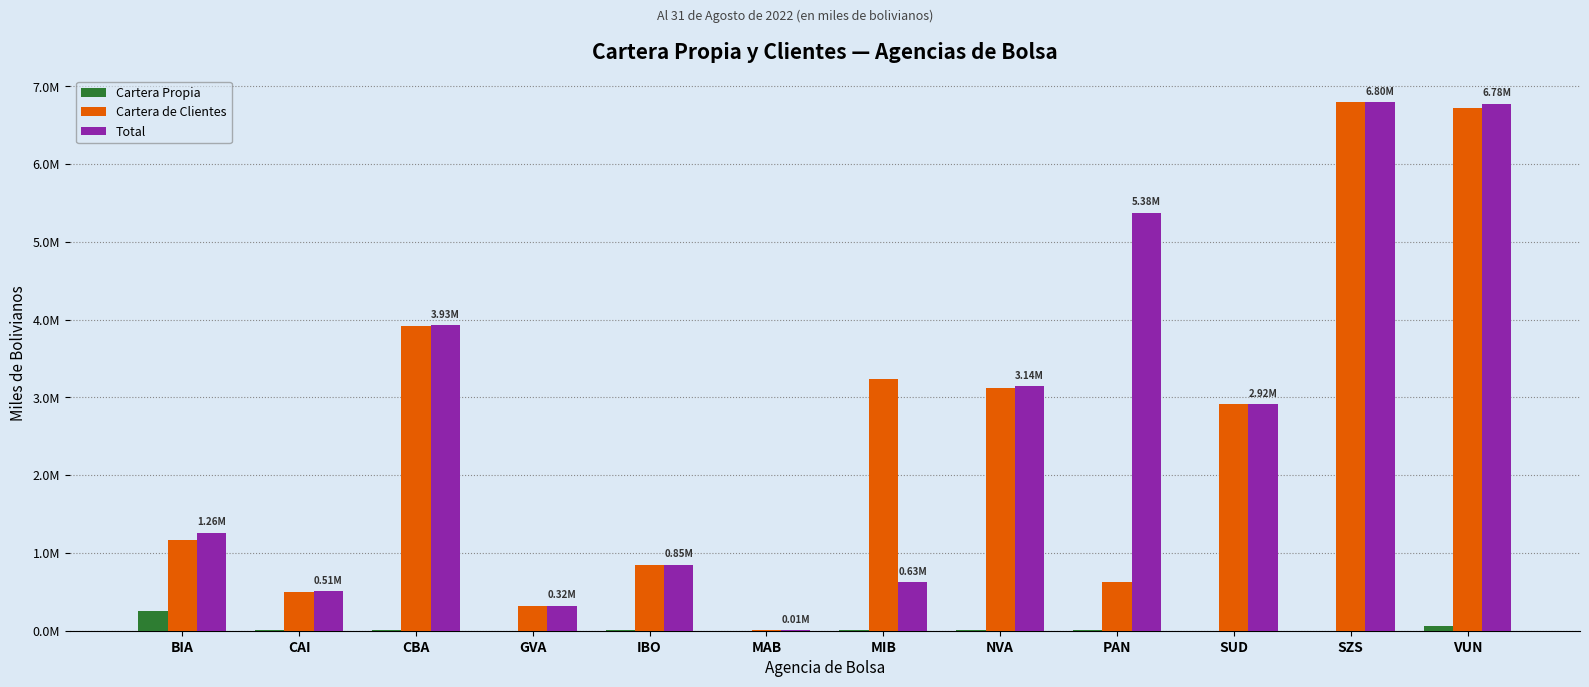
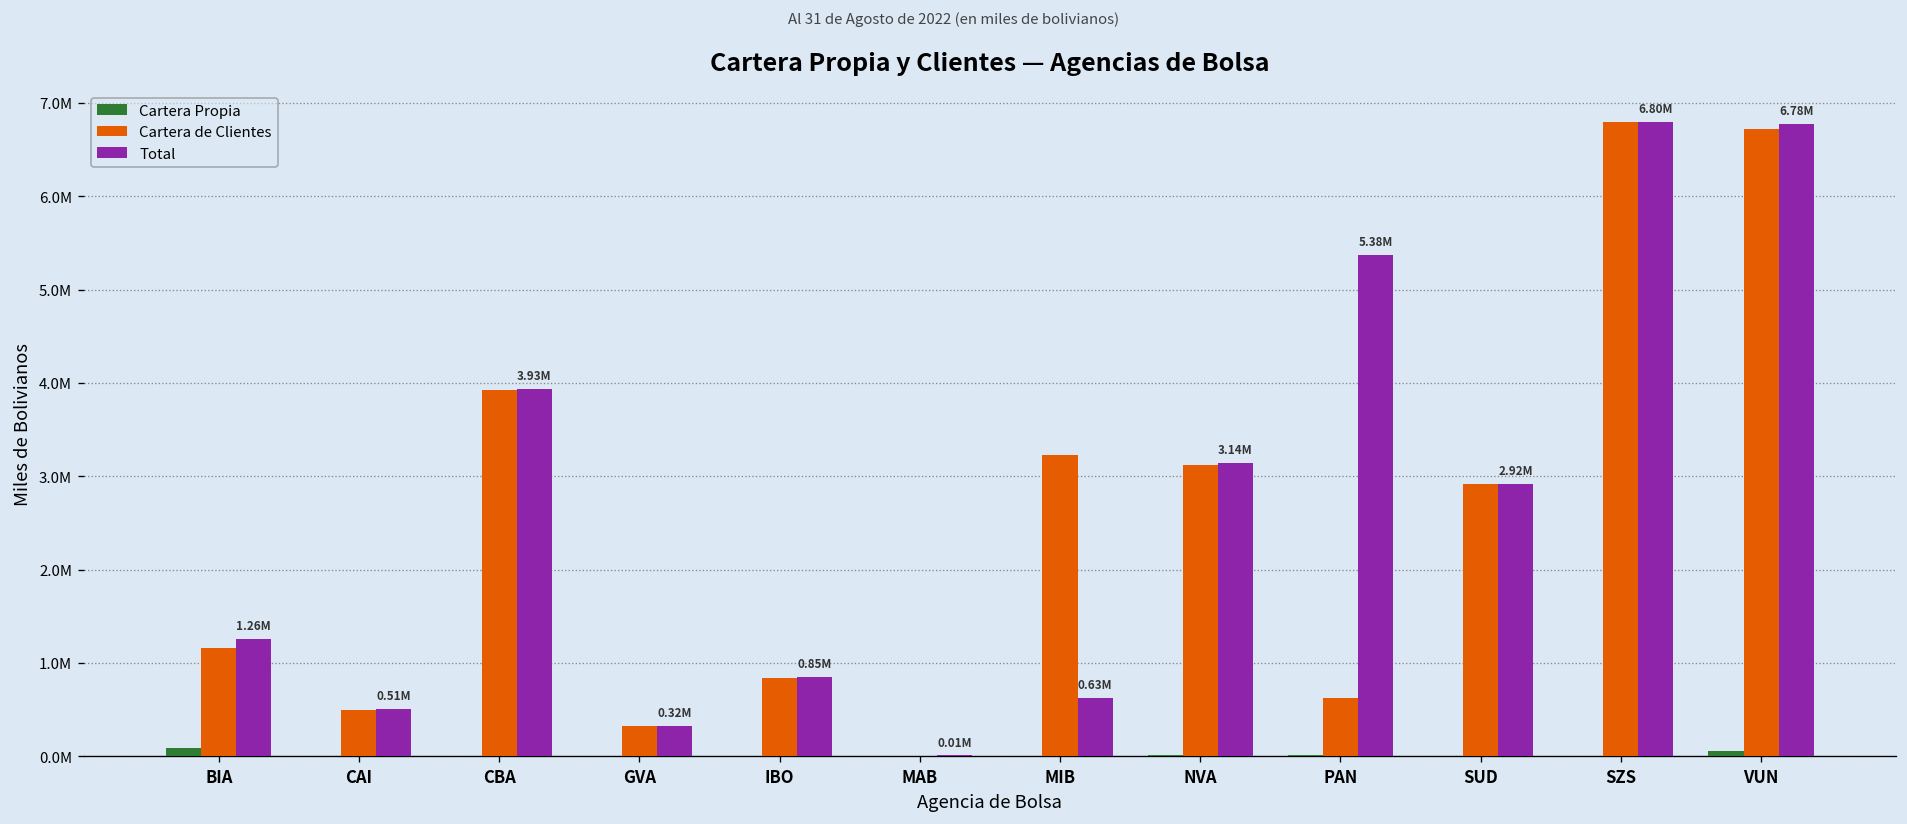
Cartera Propia, BIA: 300000 -> 100000
